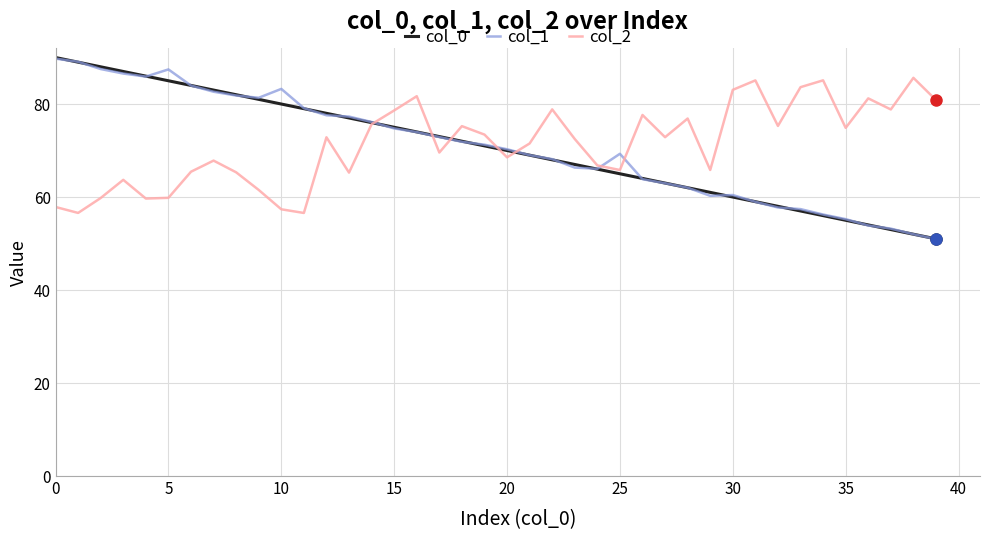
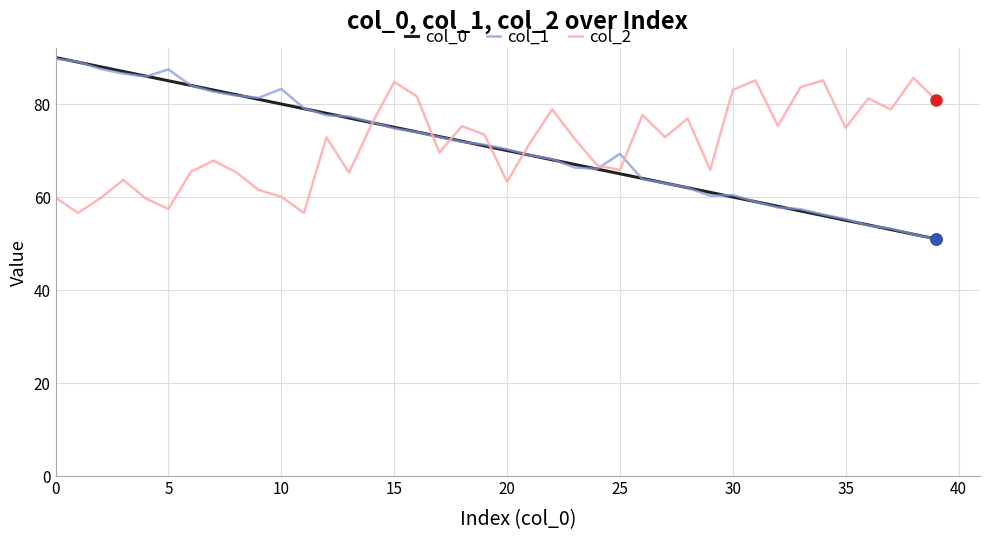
col_2, 0: 58 -> 60
col_2, 5: 60 -> 57
col_2, 10: 57 -> 60
col_2, 15: 79 -> 85
col_2, 20: 69 -> 63
